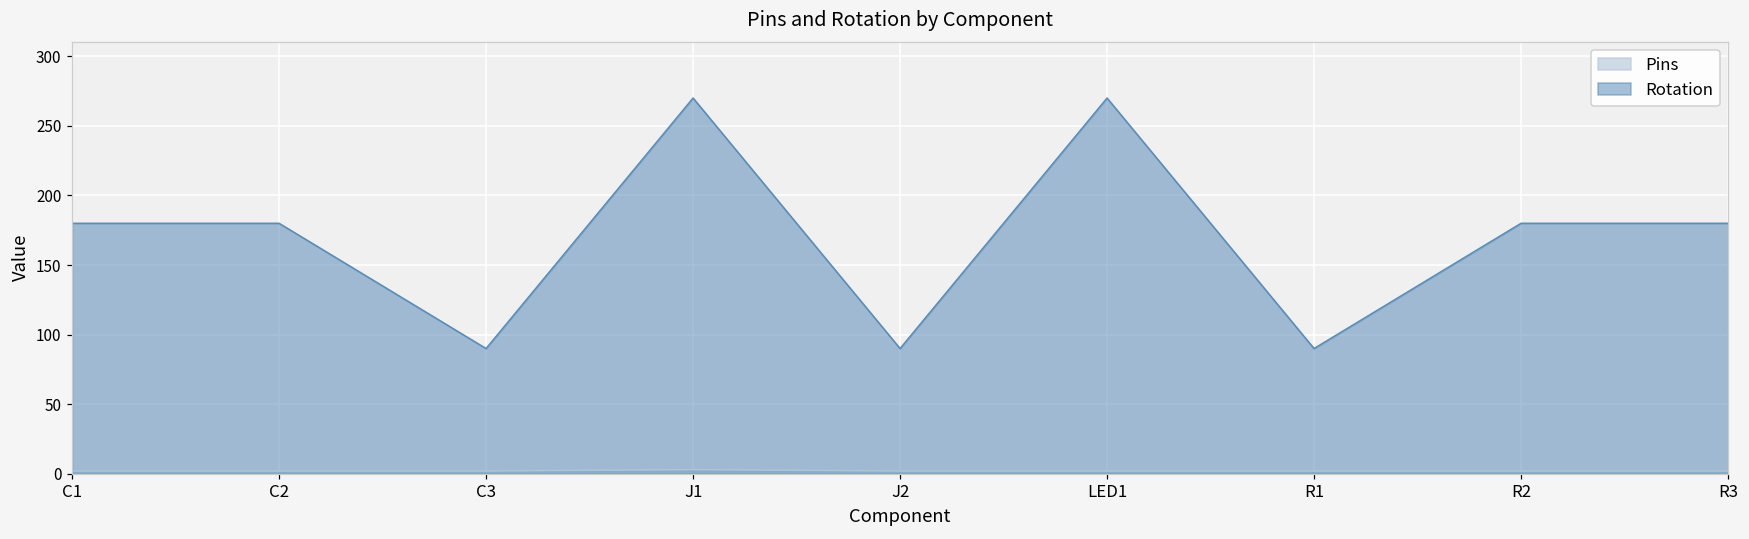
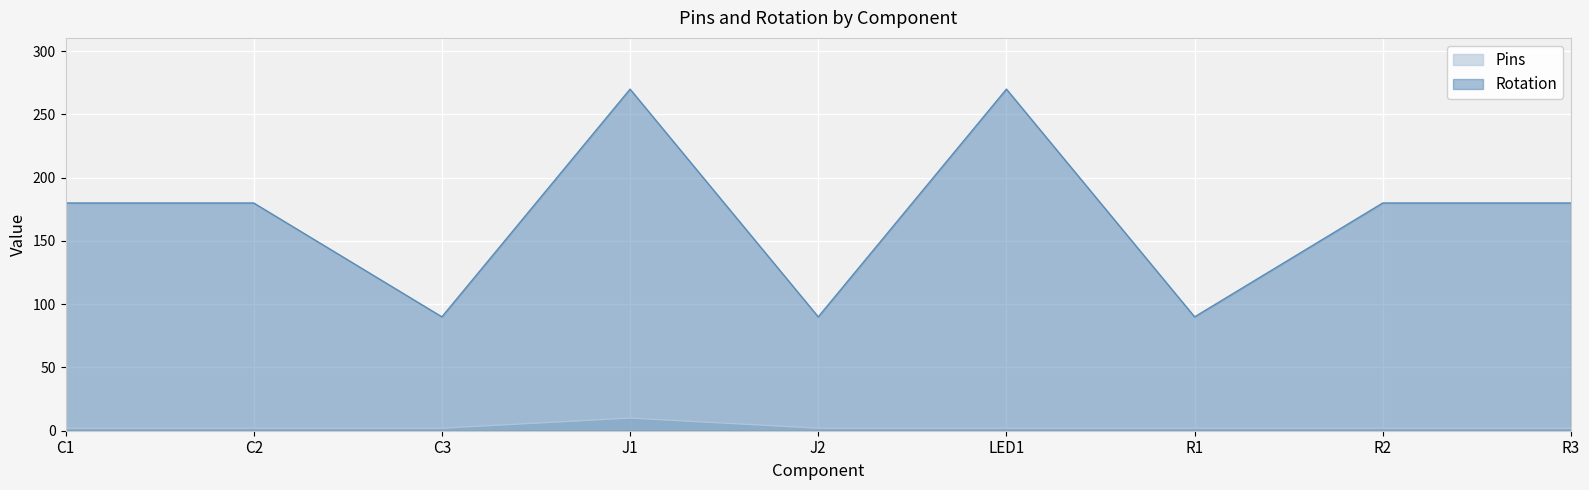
Pins, J1: 3 -> 10
